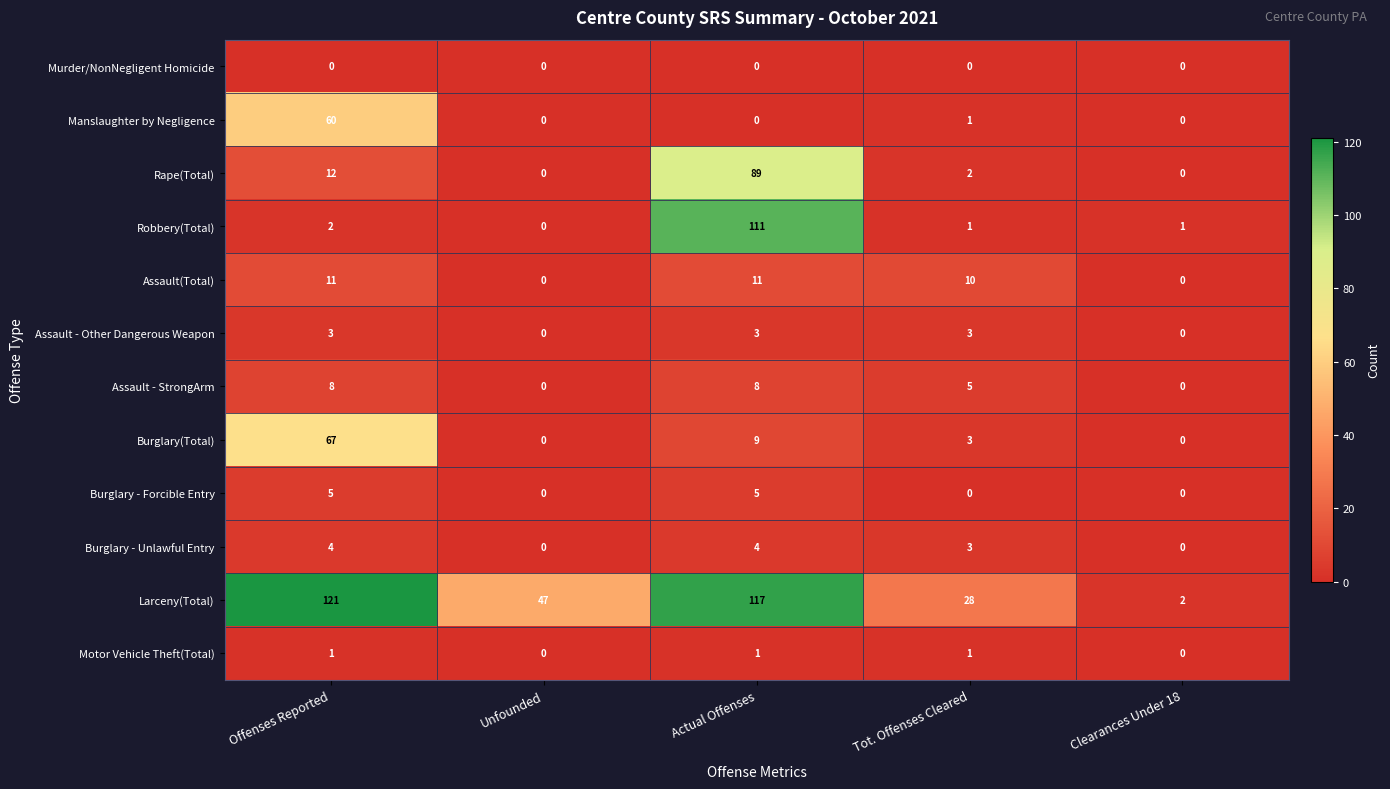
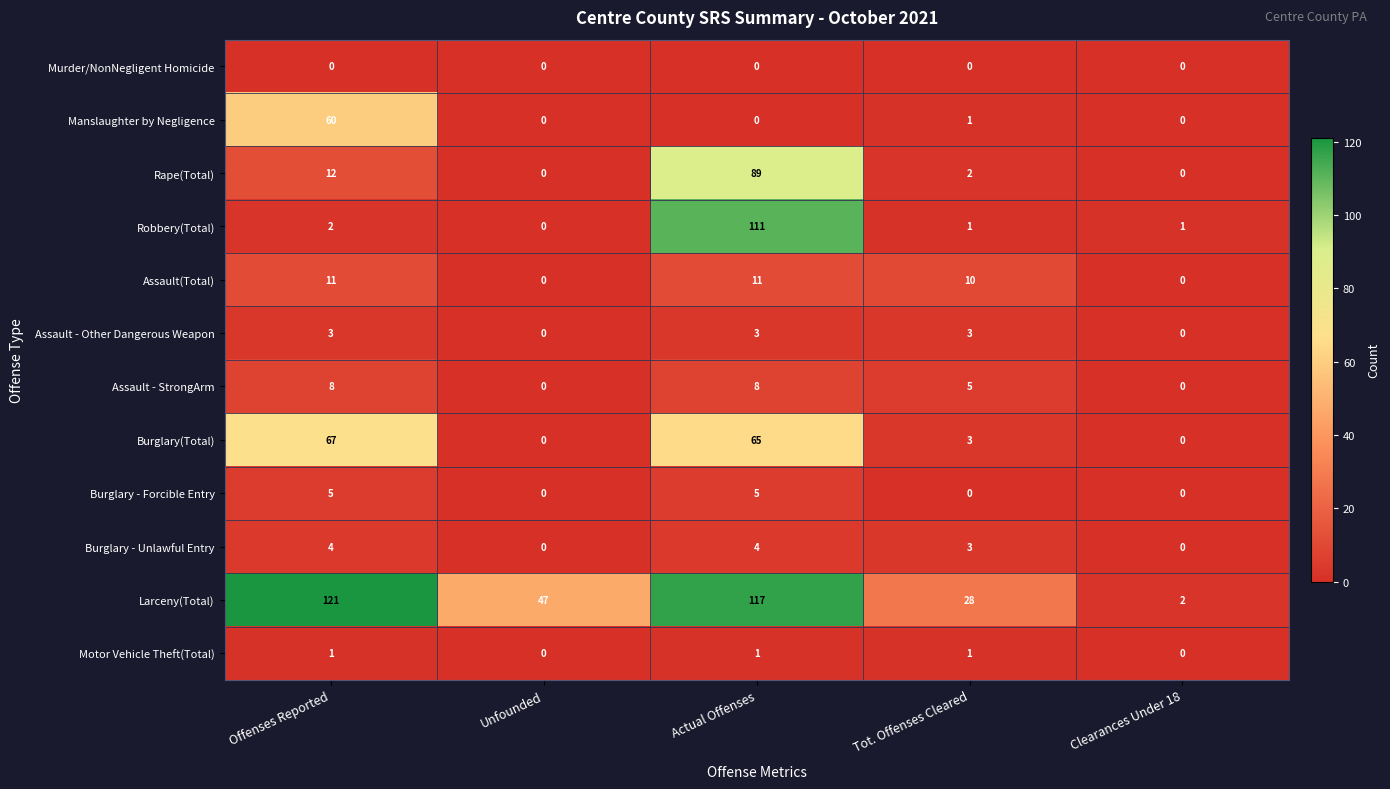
Burglary(Total), Actual Offenses: 9 -> 65
